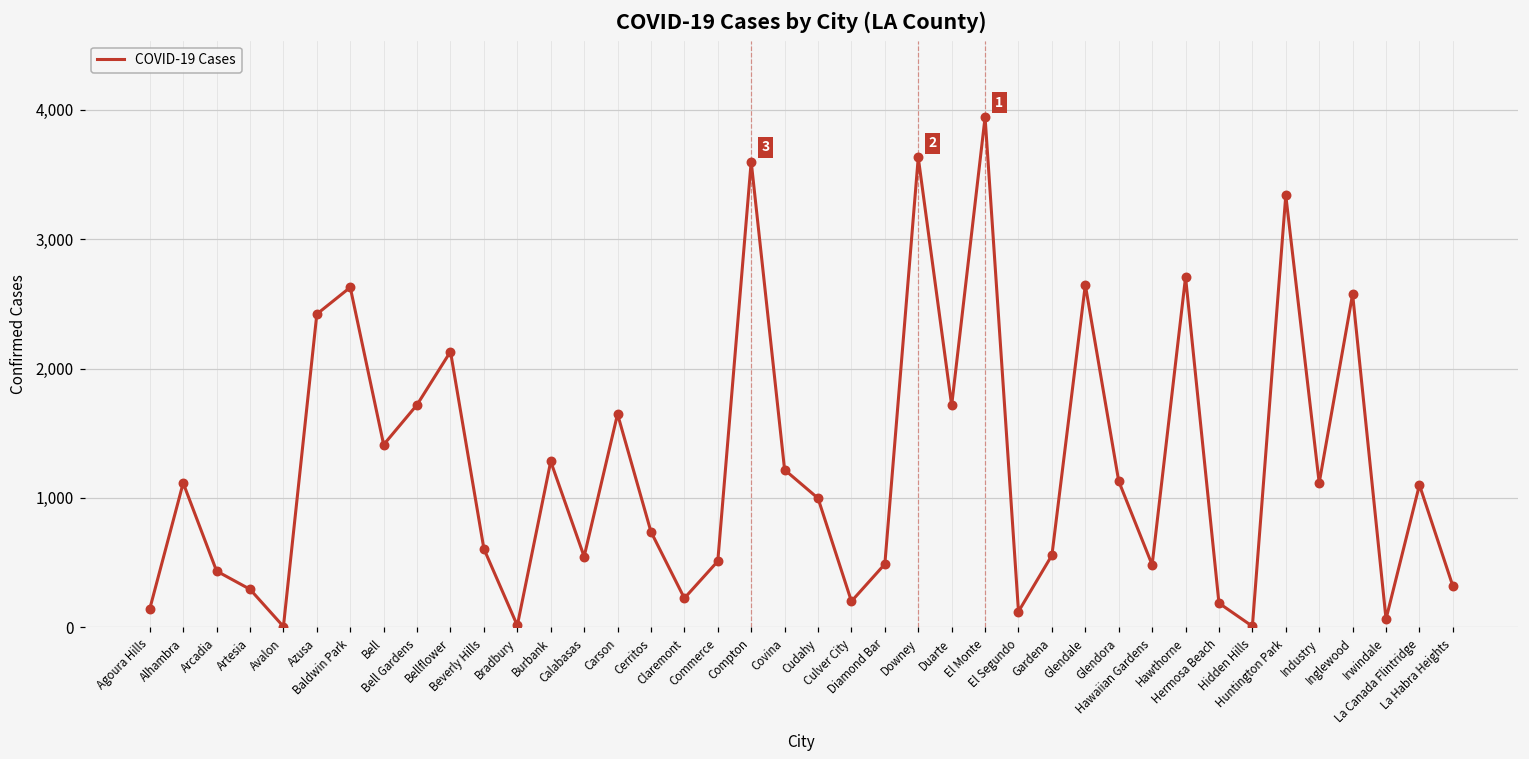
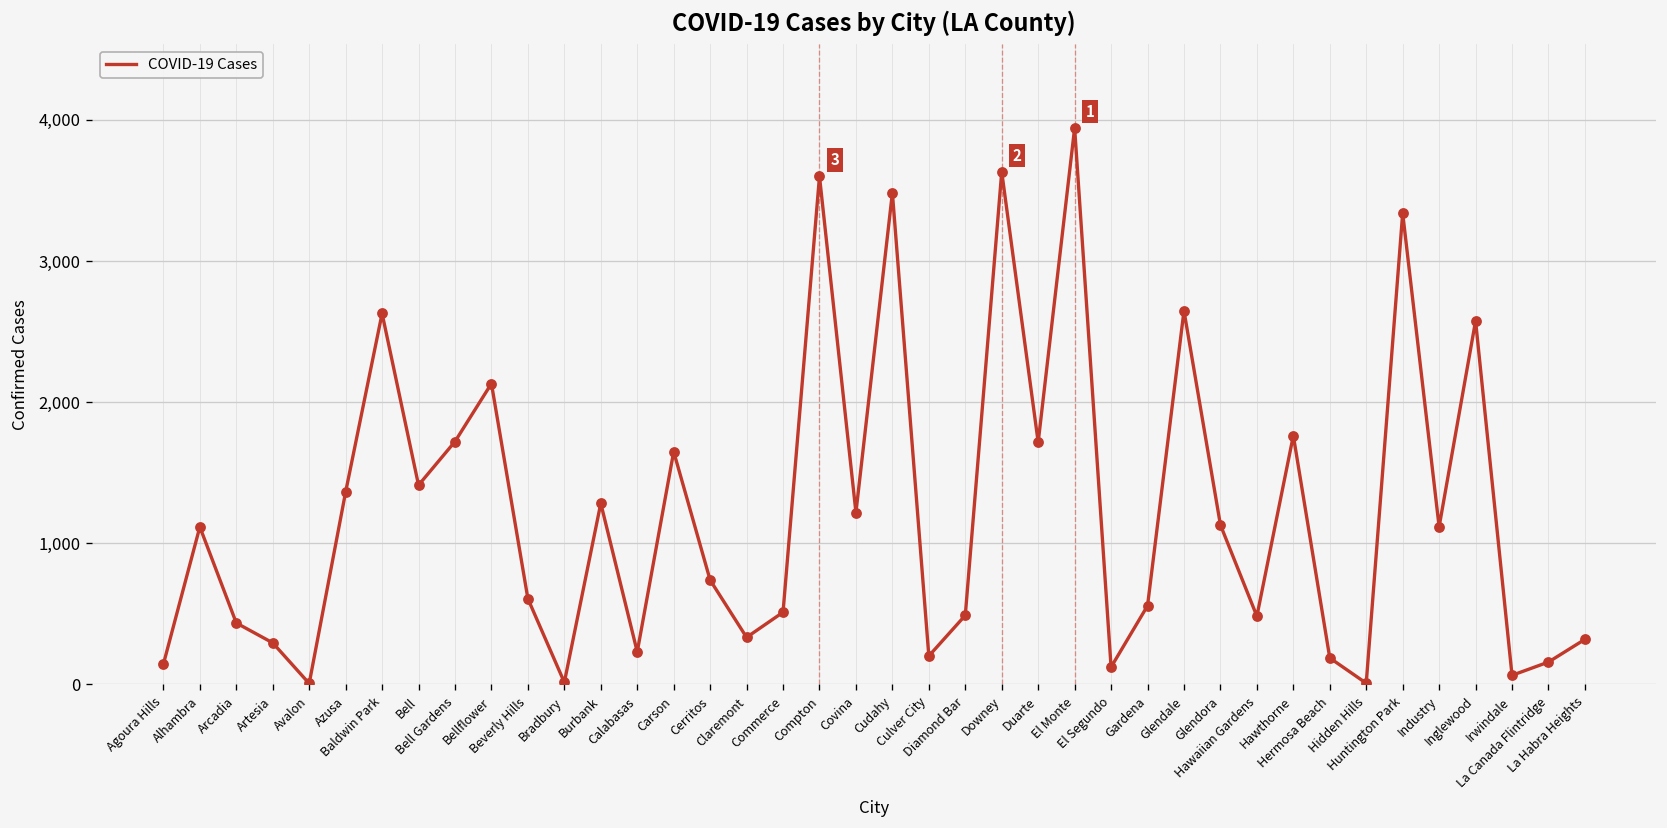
Azusa: 2,420 -> 1,360
Calabasas: 550 -> 230
Claremont: 220 -> 330
Cudahy: 1,000 -> 3,480
Hawthorne: 2,710 -> 1,760
La Canada Flintridge: 1,100 -> 160
